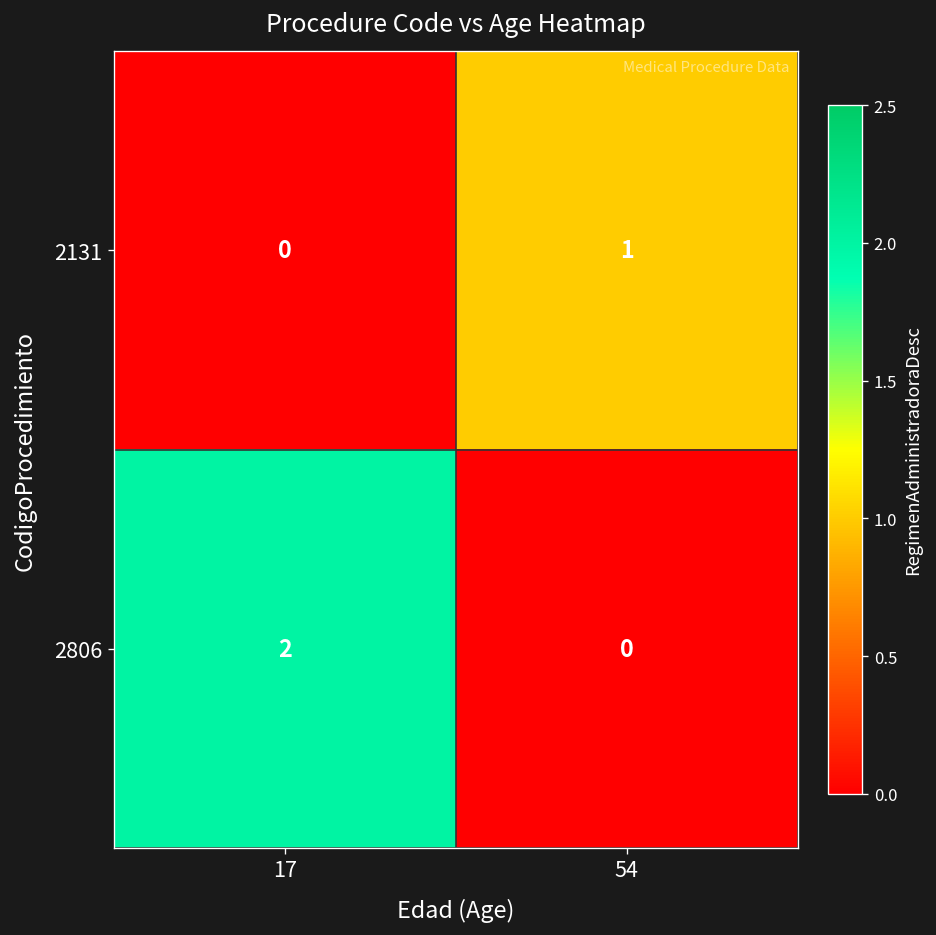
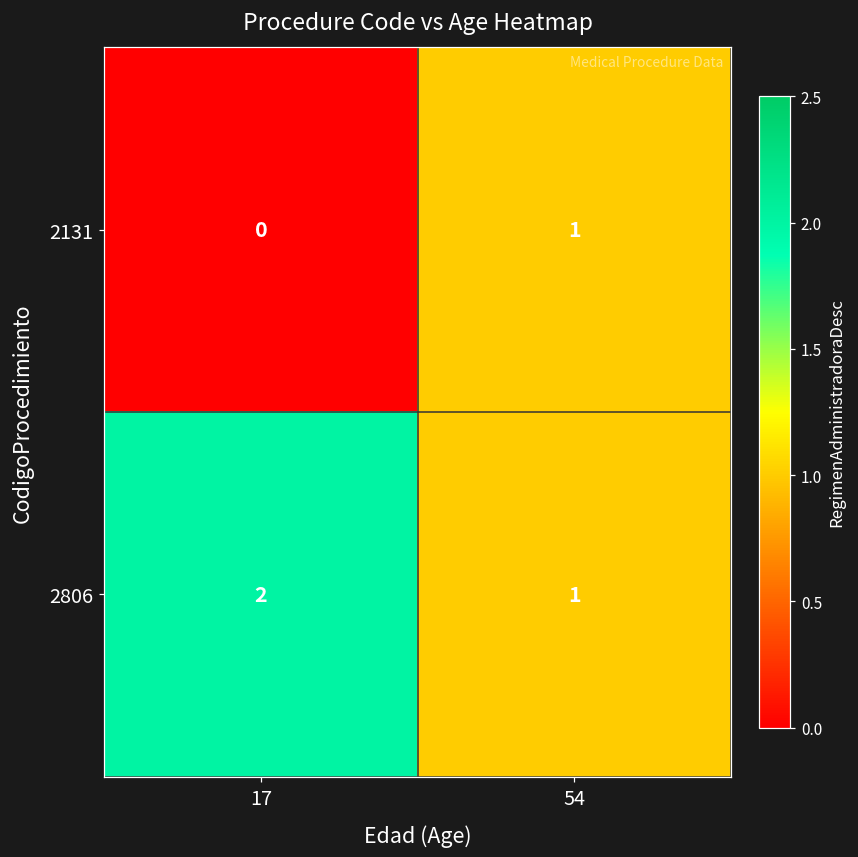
2806, 54: 0 -> 1
